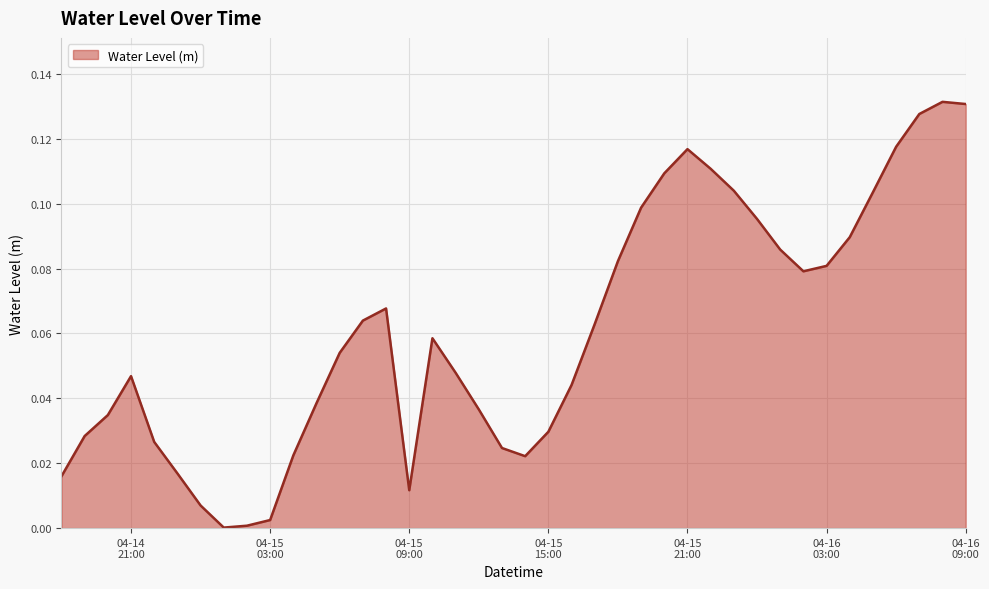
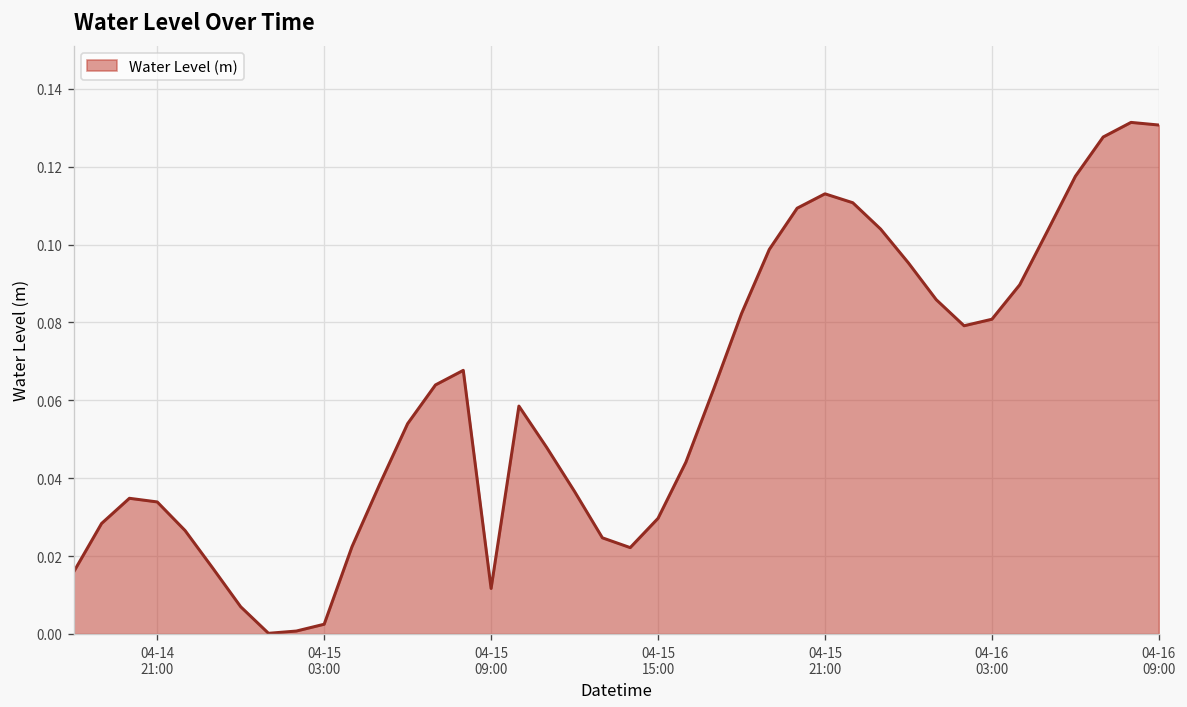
04-14 21:00: 0.047 -> 0.034
04-15 21:00: 0.117 -> 0.113
